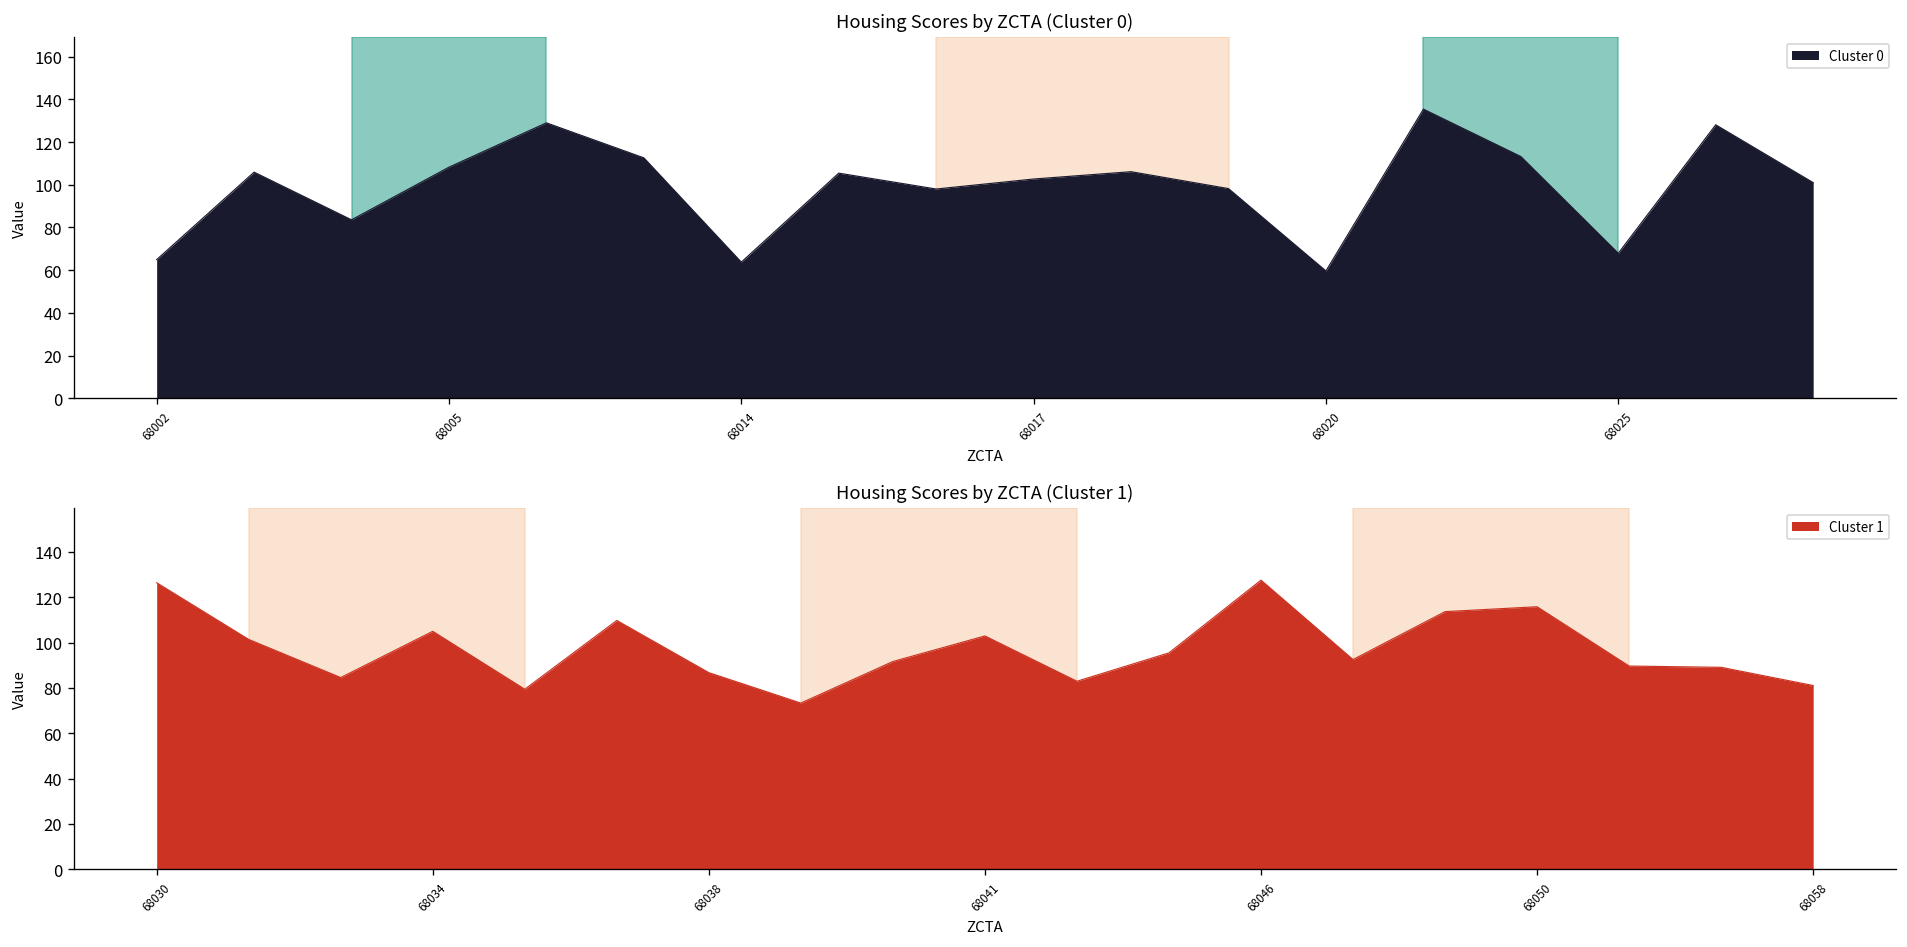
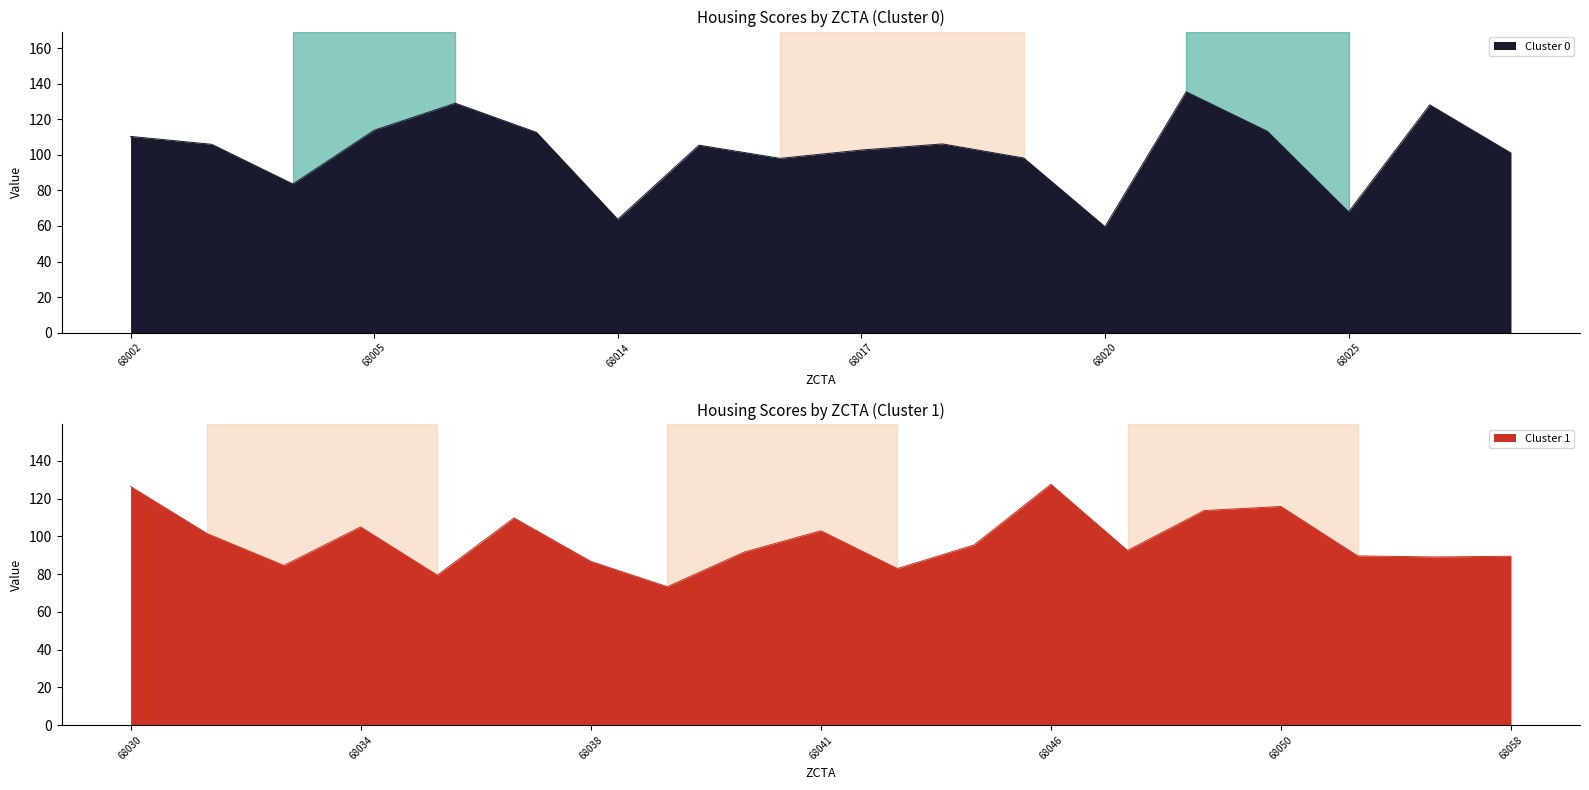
Housing Scores by ZCTA (Cluster 0), 68002: 65 -> 110
Housing Scores by ZCTA (Cluster 0), 68005: 108 -> 114
Housing Scores by ZCTA (Cluster 1), 68058: 81 -> 89
